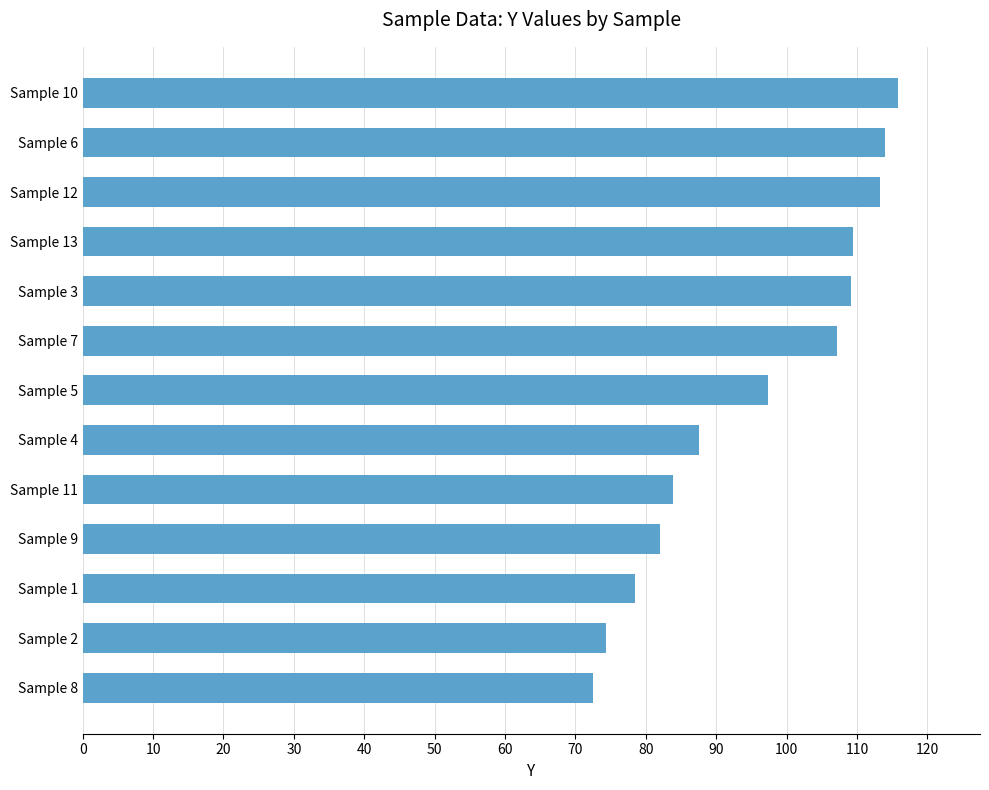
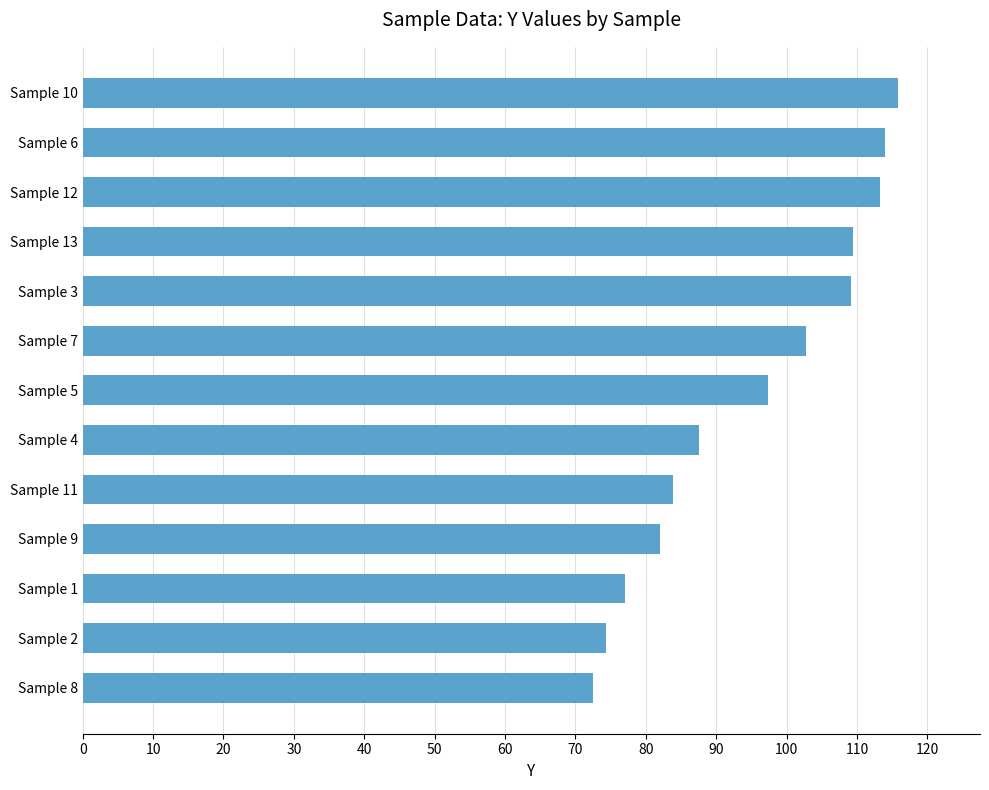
Sample 7: 107 -> 103
Sample 1: 79 -> 77
